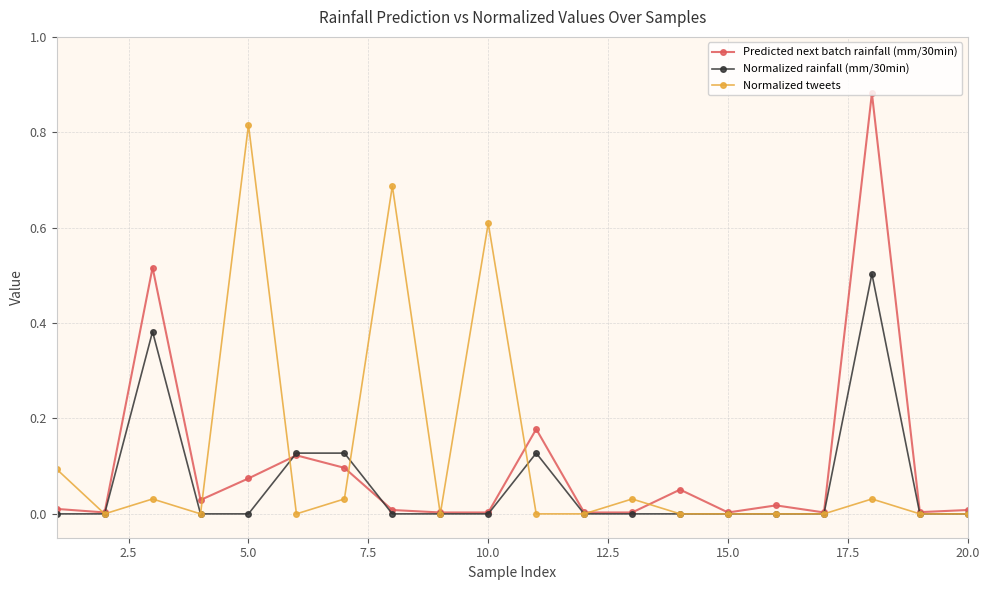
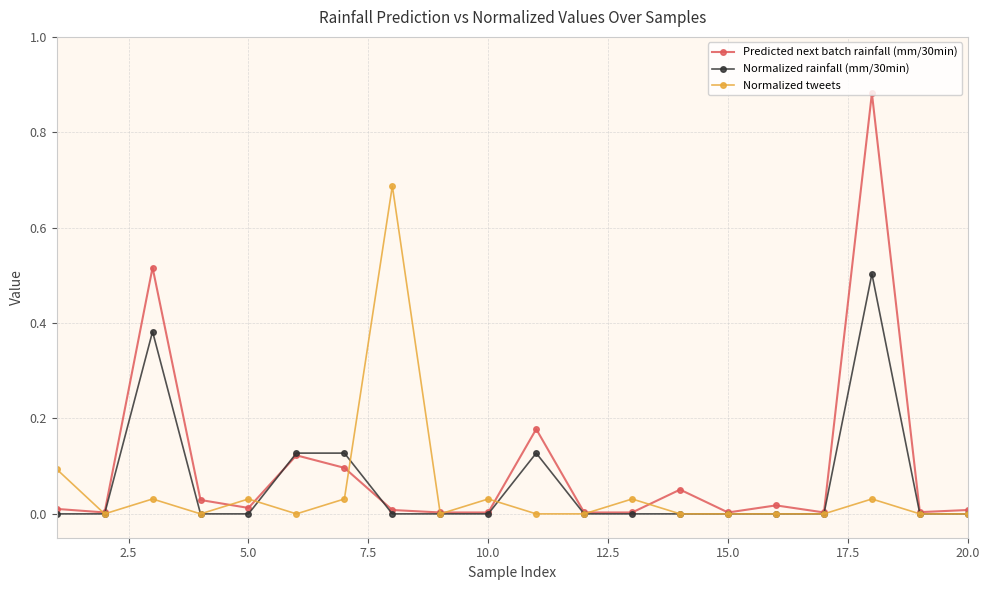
Predicted next batch rainfall (mm/30min), 5.0: 0.07 -> 0.01
Normalized tweets, 5.0: 0.82 -> 0.03
Normalized tweets, 10.0: 0.61 -> 0.03
